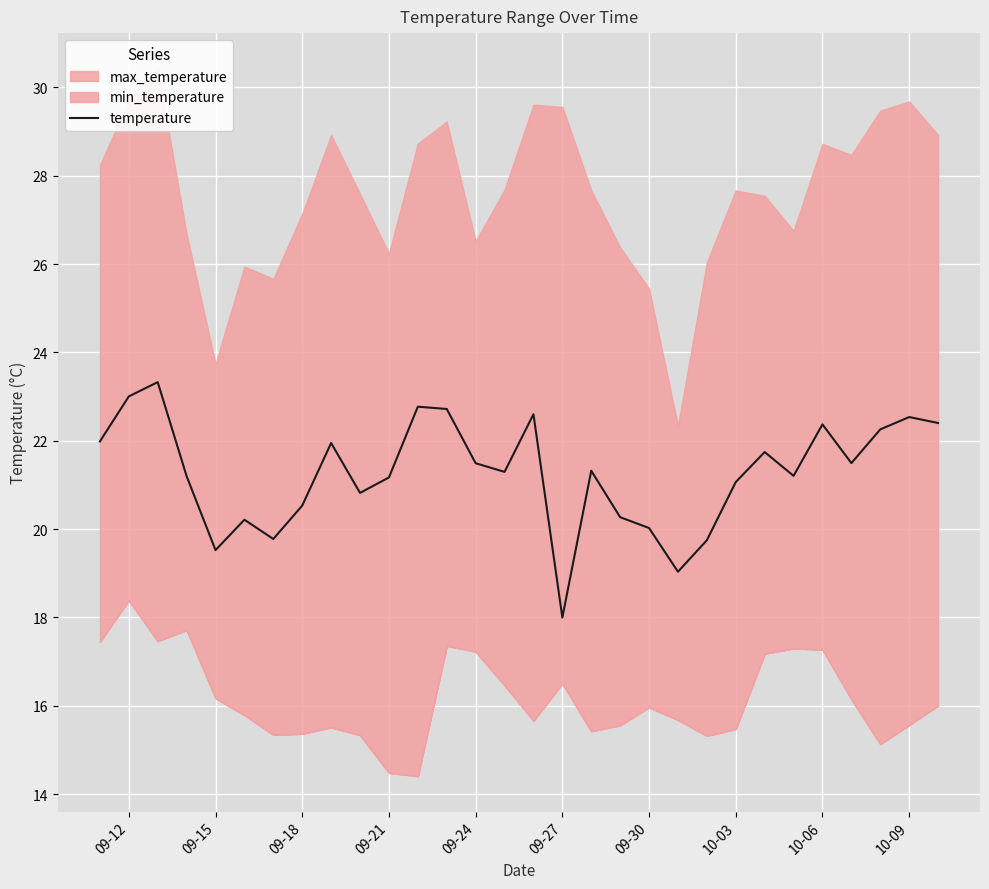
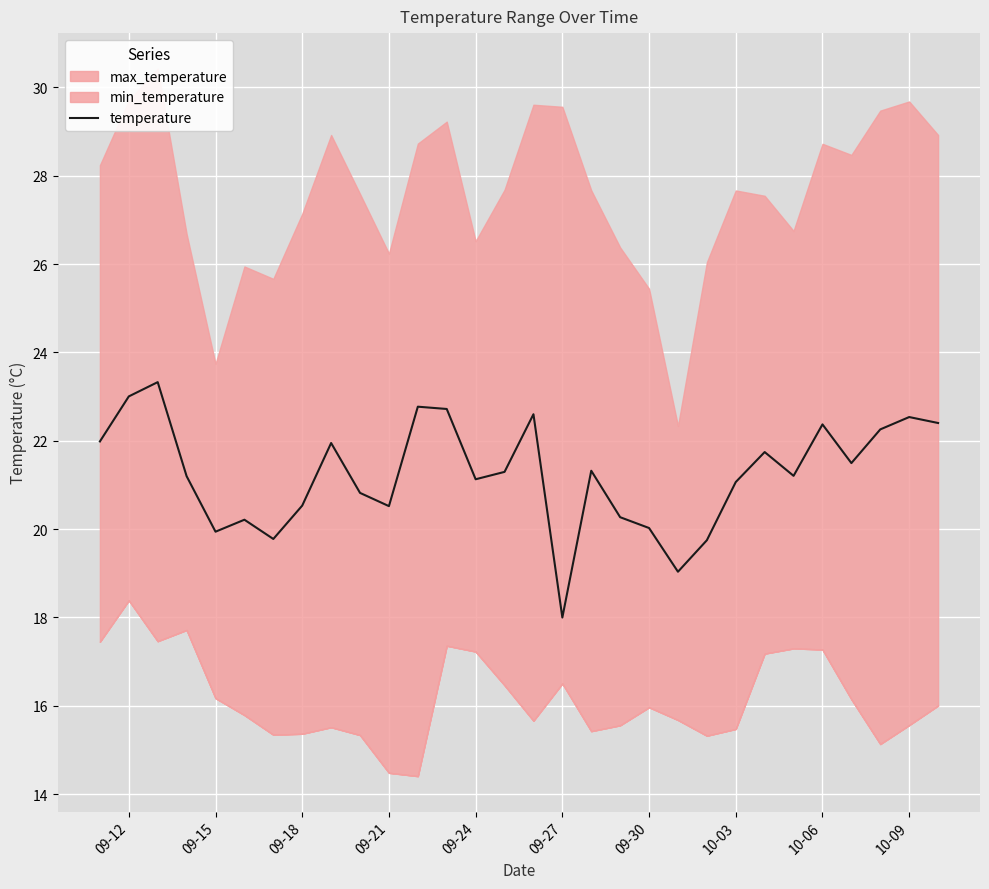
temperature, 09-15: 19.5 -> 19.9
temperature, 09-21: 21.2 -> 20.5
temperature, 09-24: 21.5 -> 21.1
